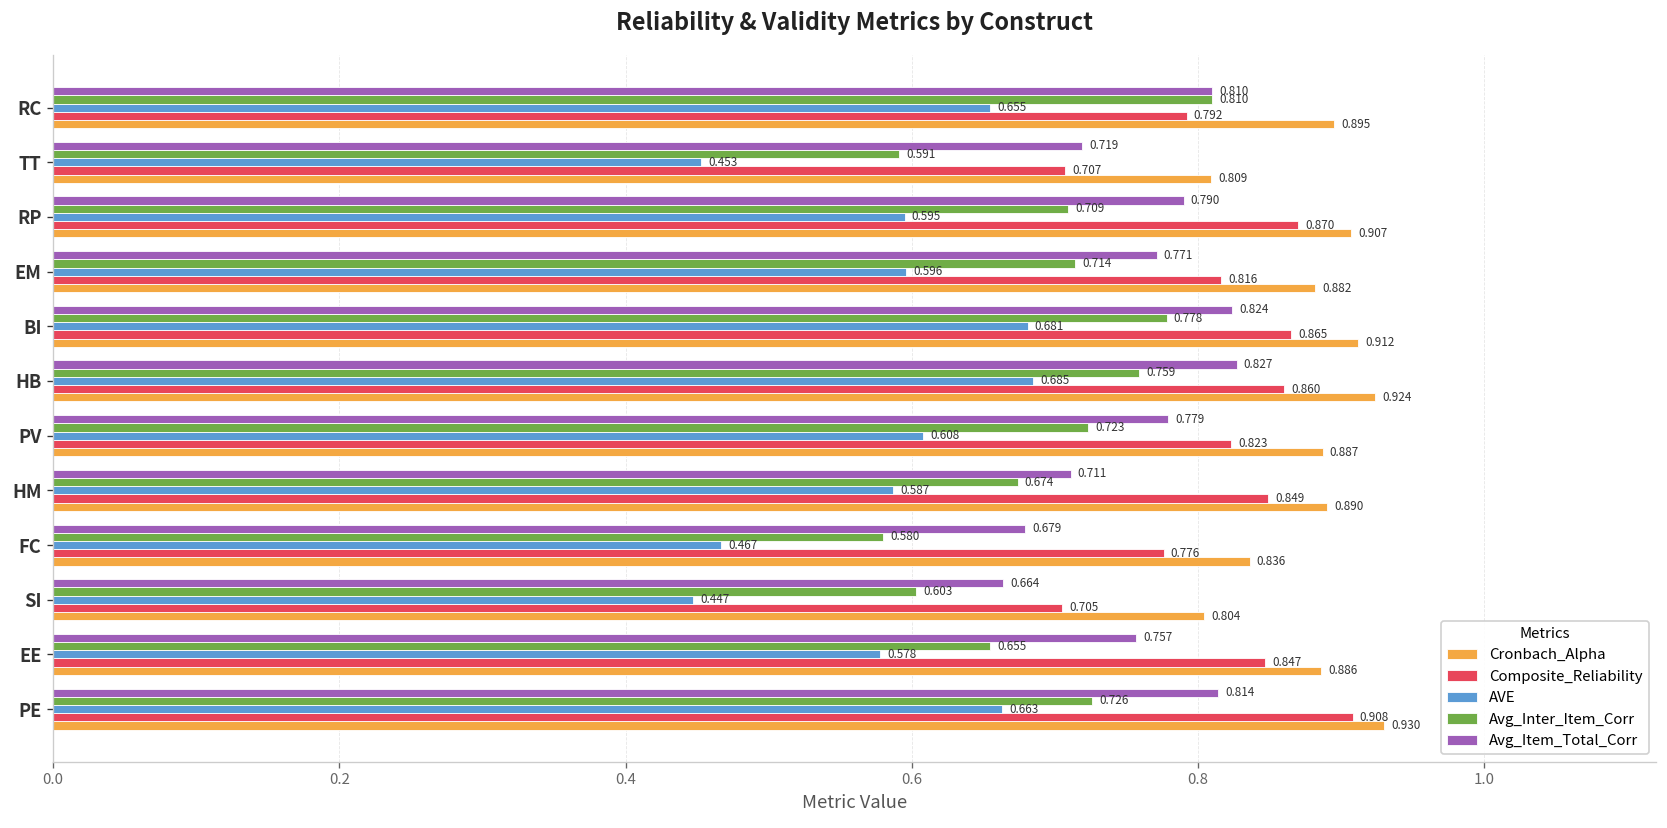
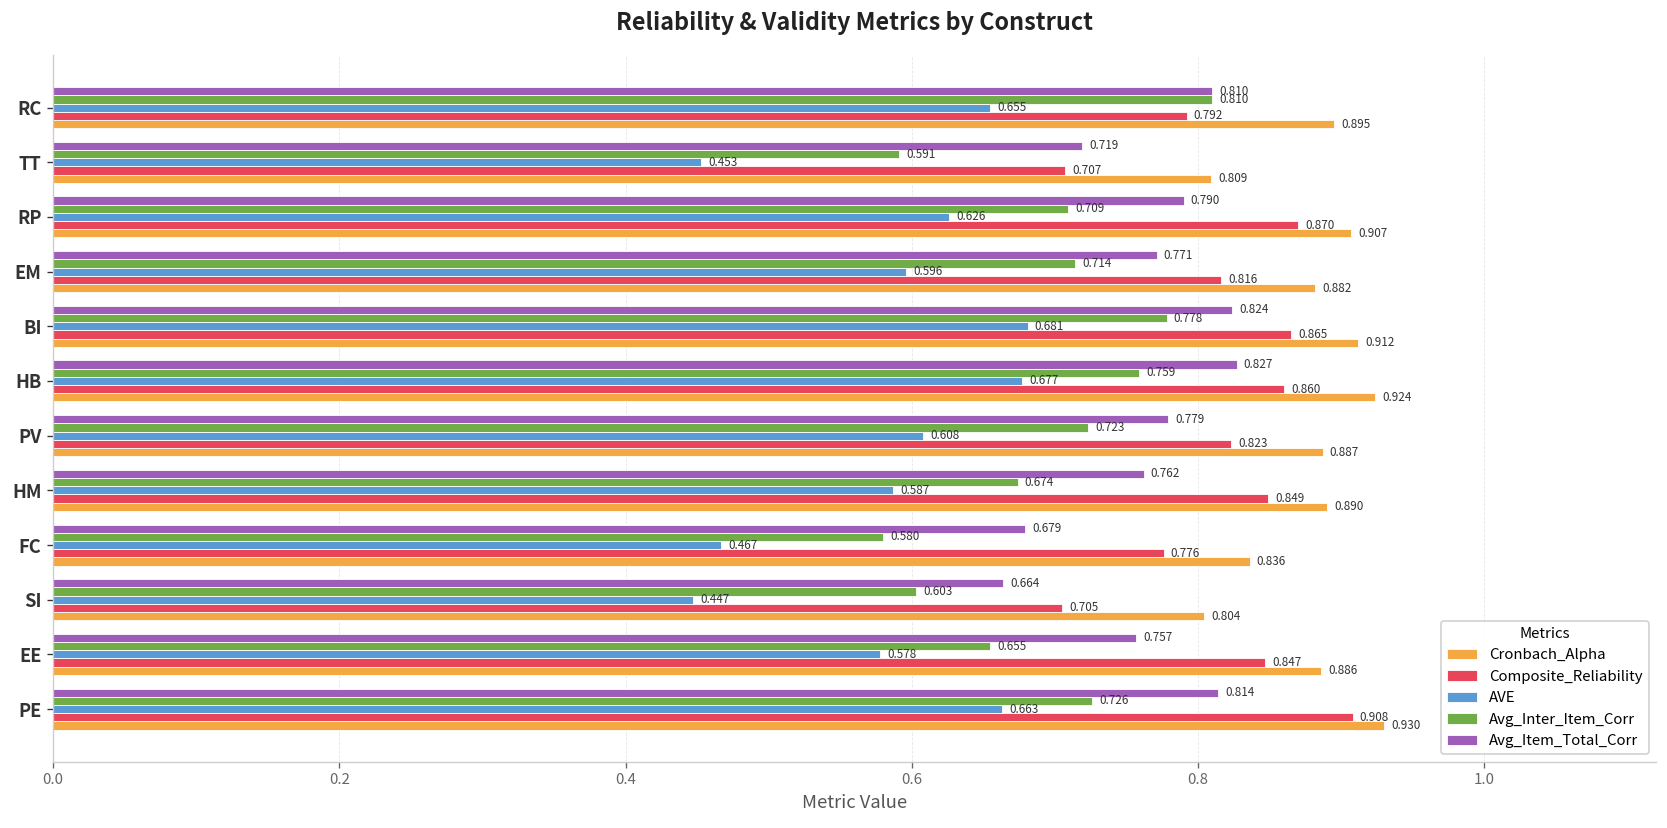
AVE, RP: 0.595 -> 0.626
AVE, HB: 0.685 -> 0.677
Avg_Item_Total_Corr, HM: 0.711 -> 0.762
